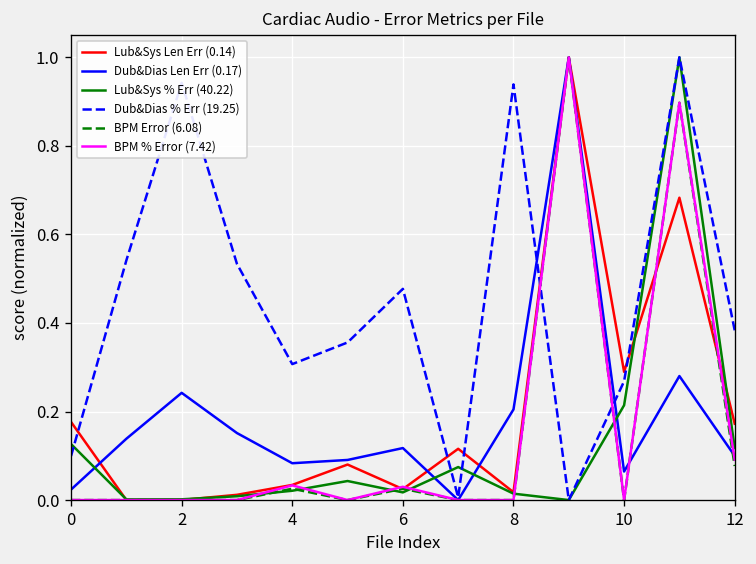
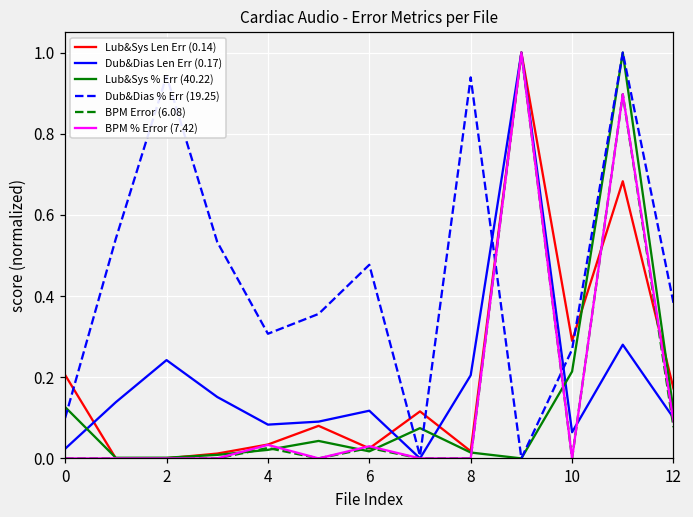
Lub&Sys Len Err (0.14), 0: 0.18 -> 0.21
